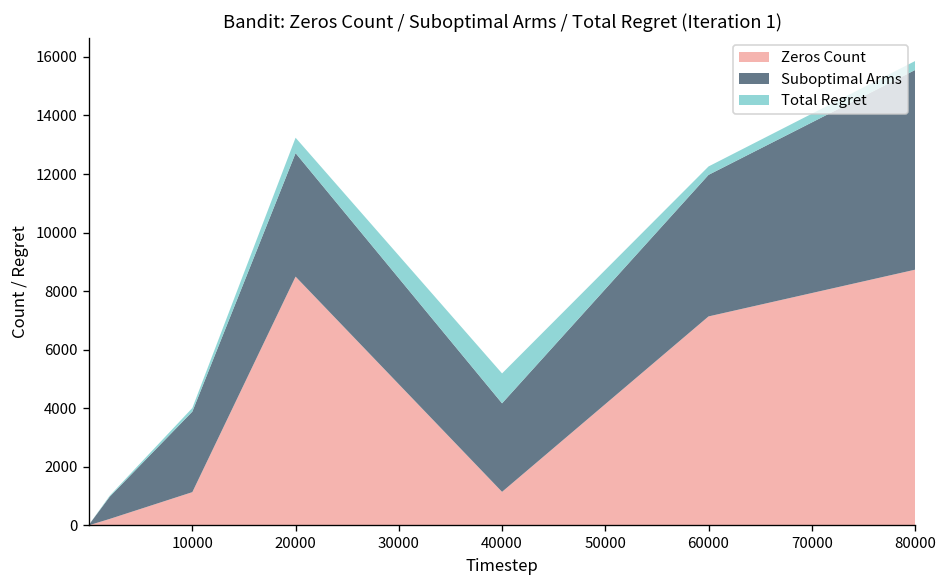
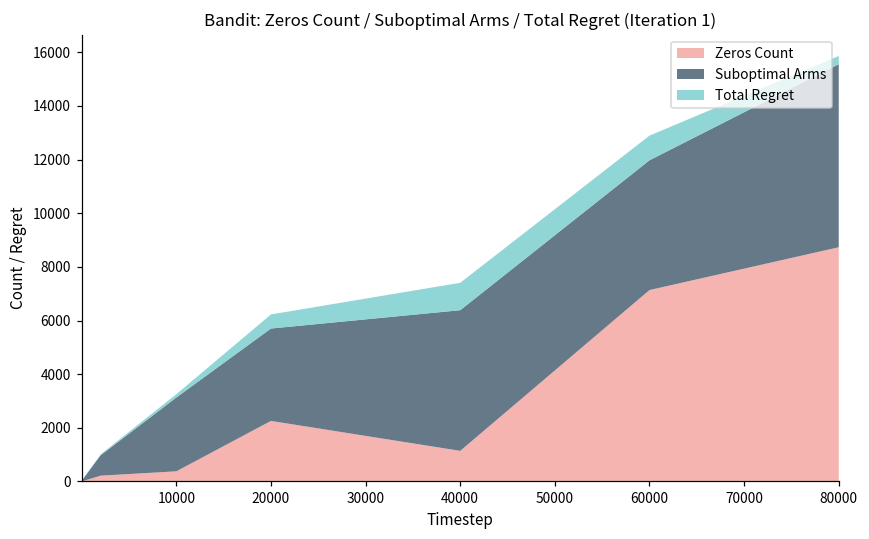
Zeros Count, 10000: 1100 -> 400
Zeros Count, 20000: 8500 -> 2300
Suboptimal Arms, 20000: 4200 -> 3400
Suboptimal Arms, 40000: 3000 -> 5200
Total Regret, 60000: 300 -> 900
